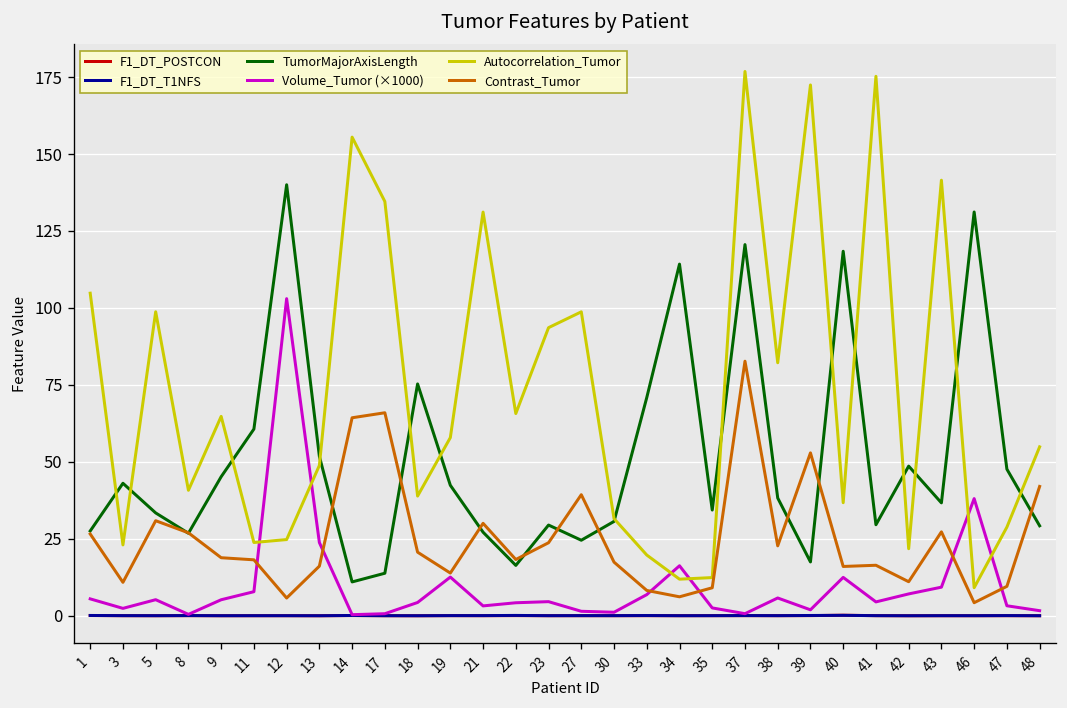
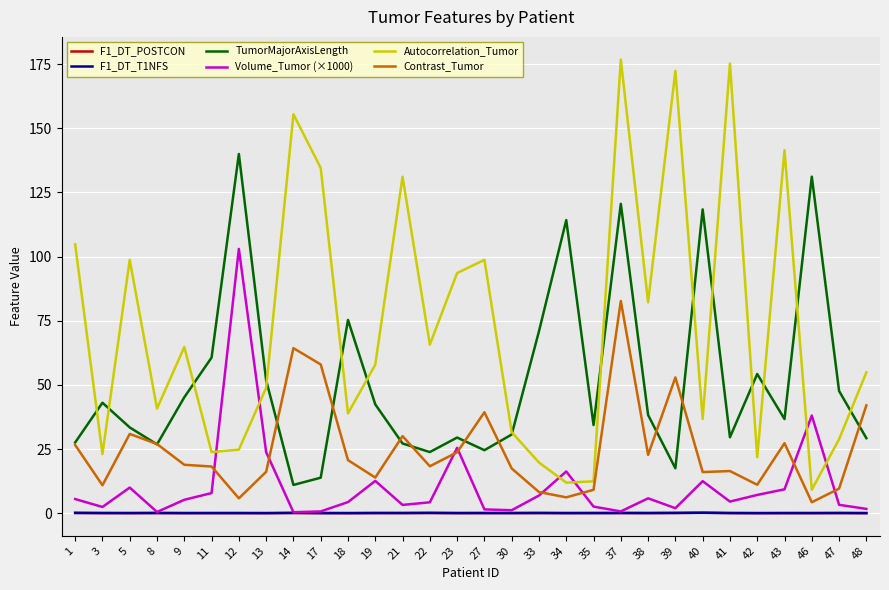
Volume_Tumor (×1000), 5: 5 -> 10
Contrast_Tumor, 17: 66 -> 58
TumorMajorAxisLength, 22: 16 -> 24
Volume_Tumor (×1000), 23: 5 -> 26
TumorMajorAxisLength, 42: 49 -> 54
